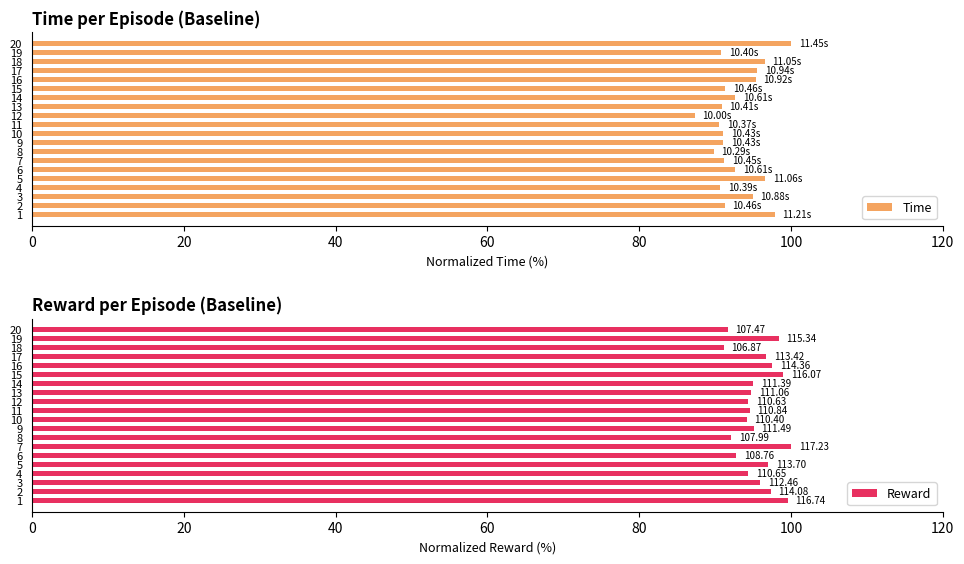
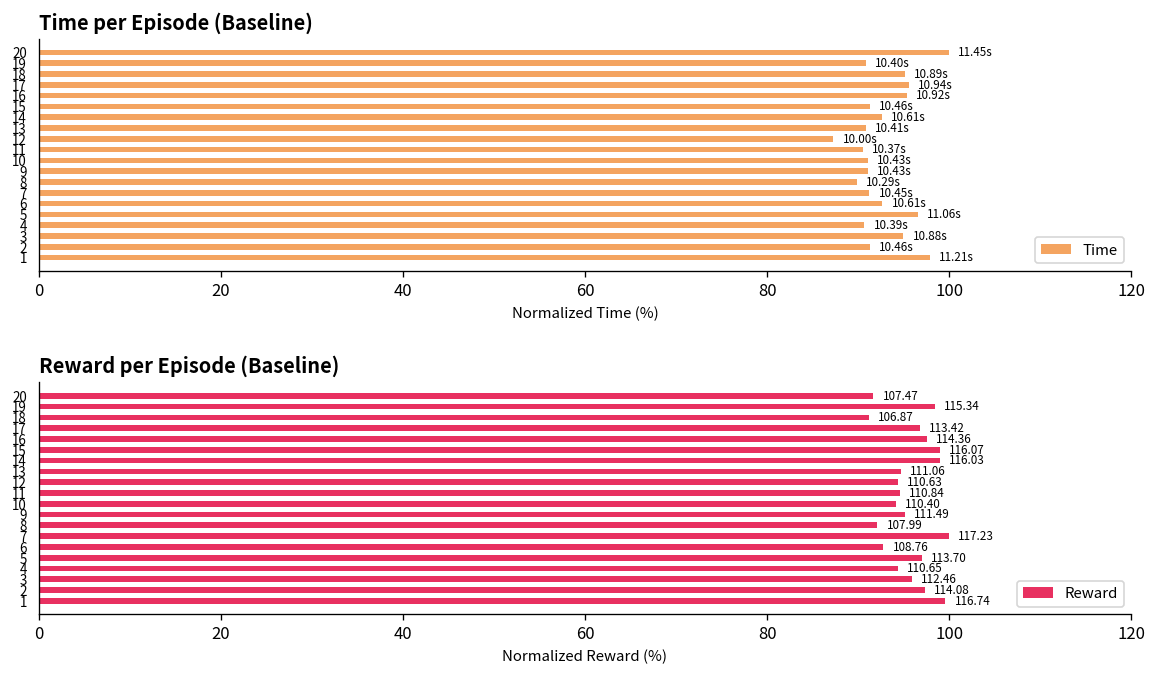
Time per Episode (Baseline), 18: 11.05s -> 10.89s
Reward per Episode (Baseline), 14: 111.39 -> 116.03
